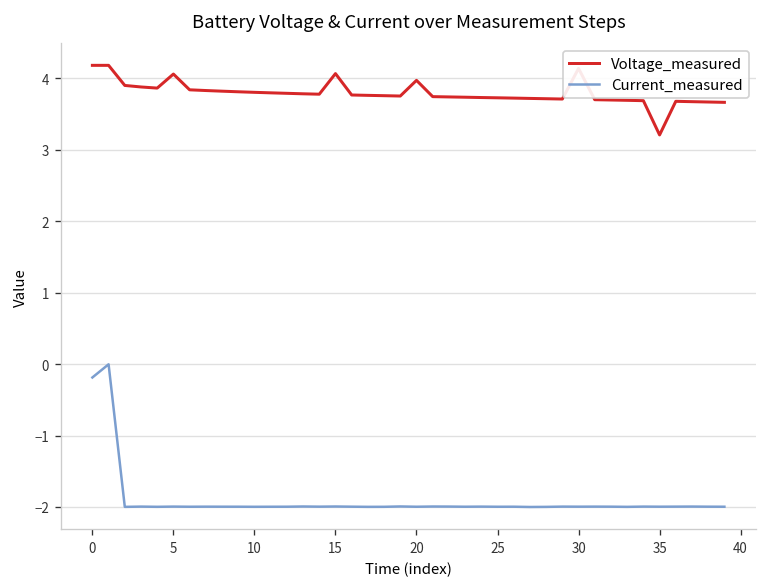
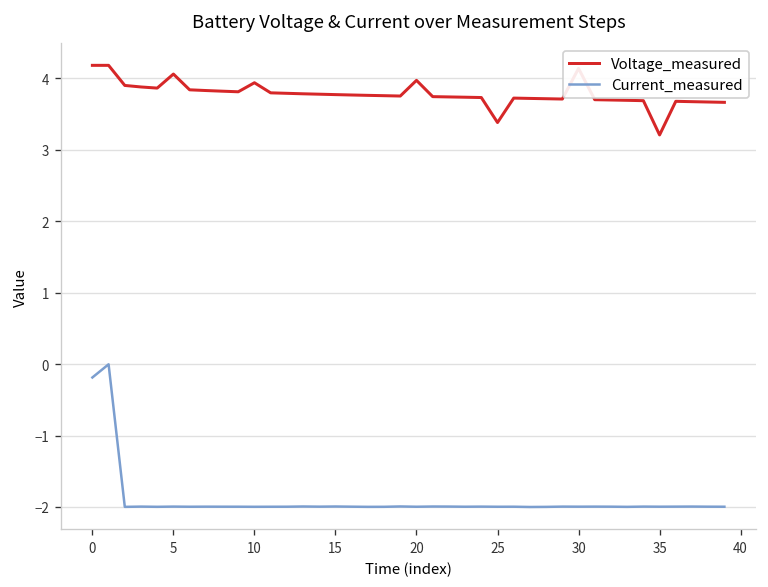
Voltage_measured, 10: 3.8 -> 3.9
Voltage_measured, 15: 4.1 -> 3.8
Voltage_measured, 25: 3.7 -> 3.4
